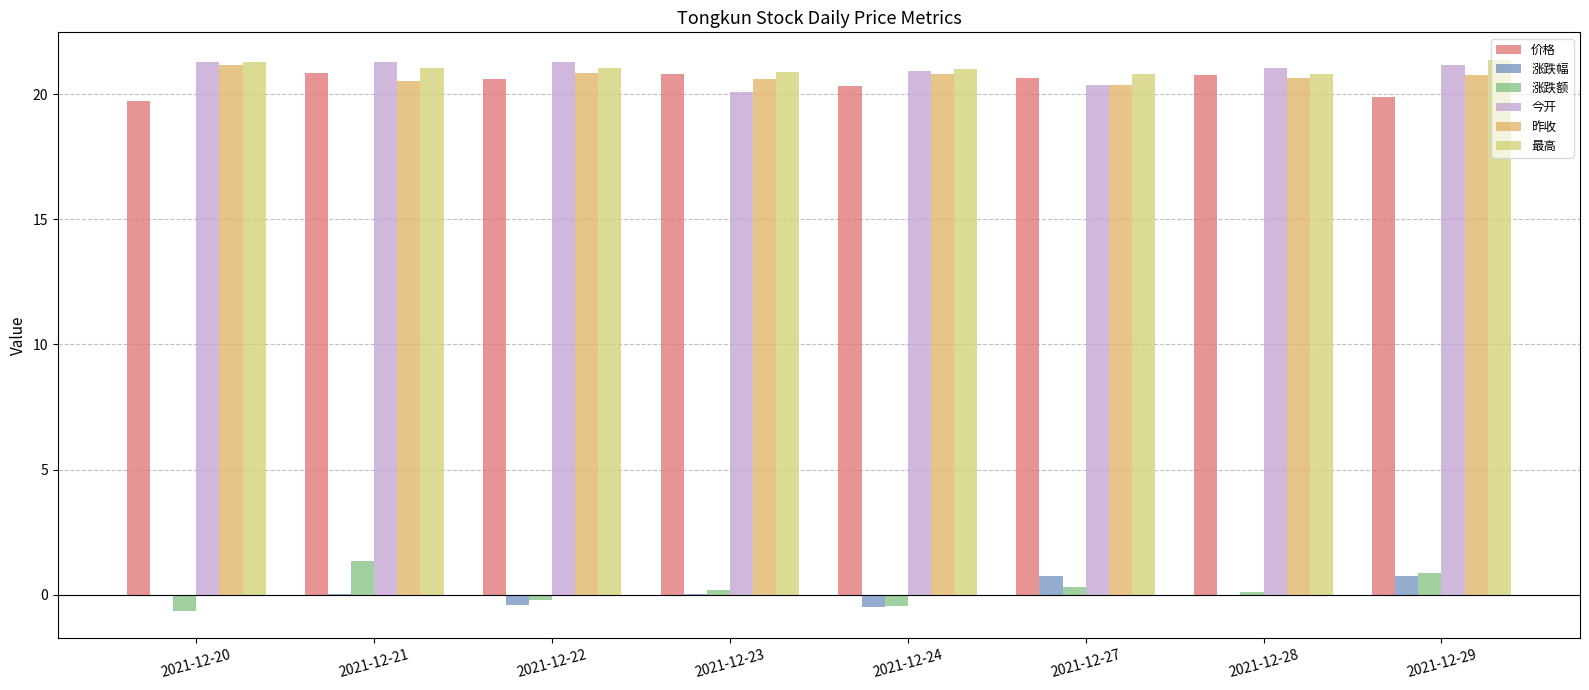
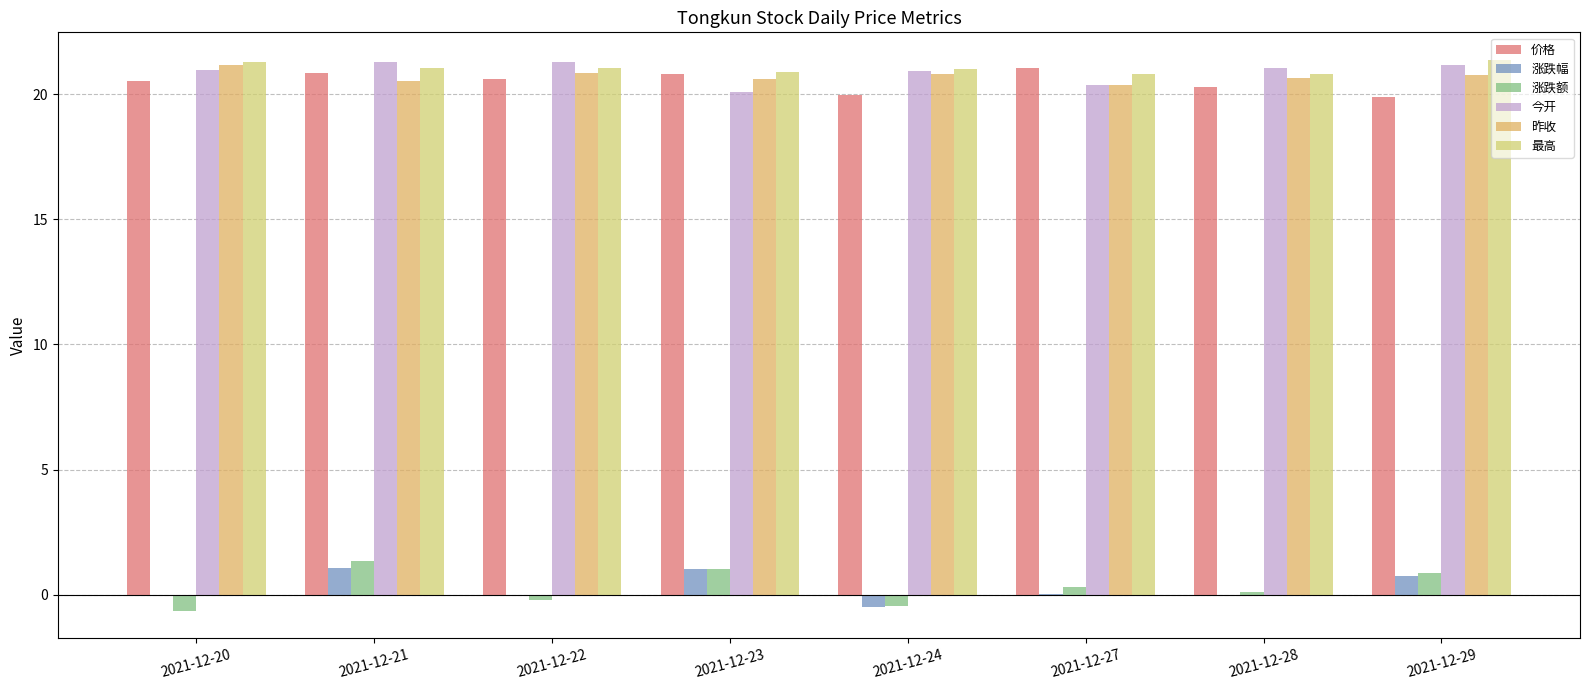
价格, 2021-12-20: 19.7 -> 20.5
今开, 2021-12-20: 21.3 -> 21.0
涨跌幅, 2021-12-21: 0.0 -> 1.1
涨跌幅, 2021-12-22: -0.4 -> 0.0
涨跌幅, 2021-12-23: 0.0 -> 1.0
涨跌额, 2021-12-23: 0.2 -> 1.0
价格, 2021-12-24: 20.3 -> 20.0
价格, 2021-12-27: 20.7 -> 21.1
涨跌幅, 2021-12-27: 0.7 -> 0.0
价格, 2021-12-28: 20.8 -> 20.3
